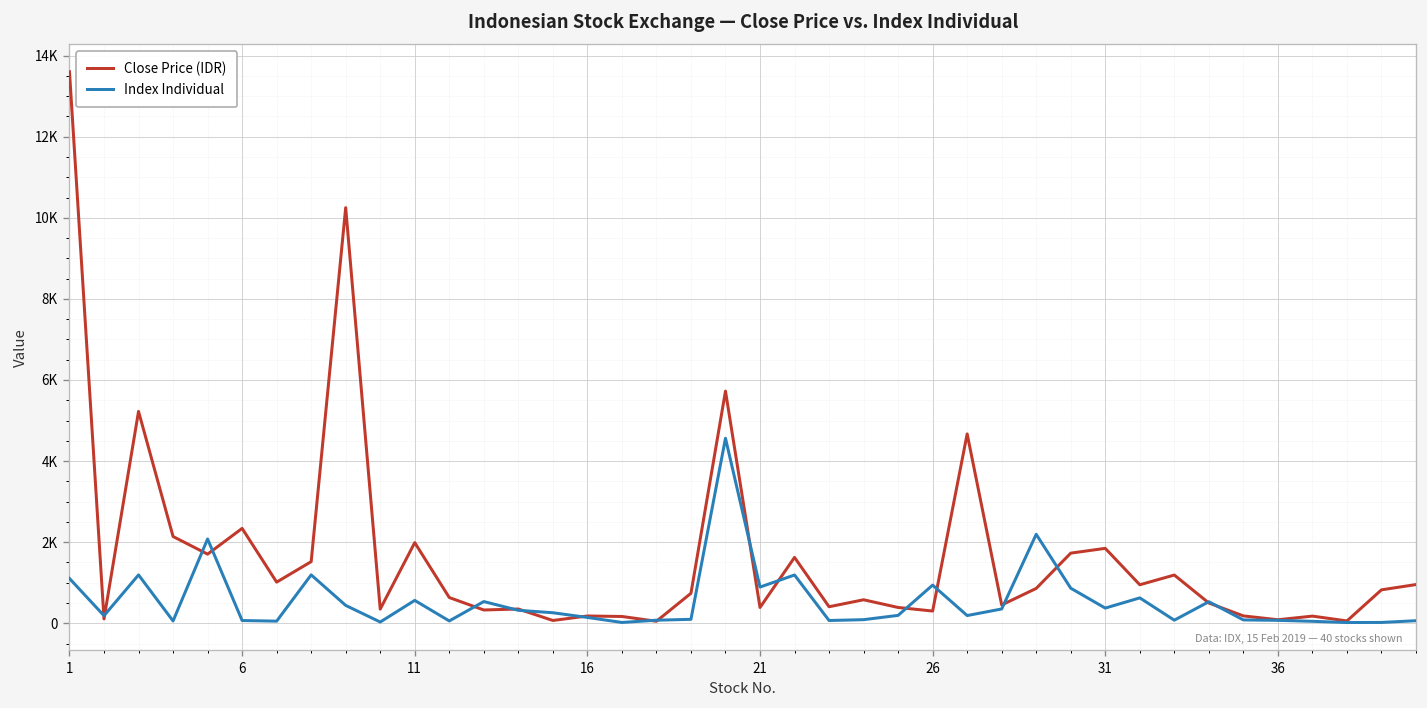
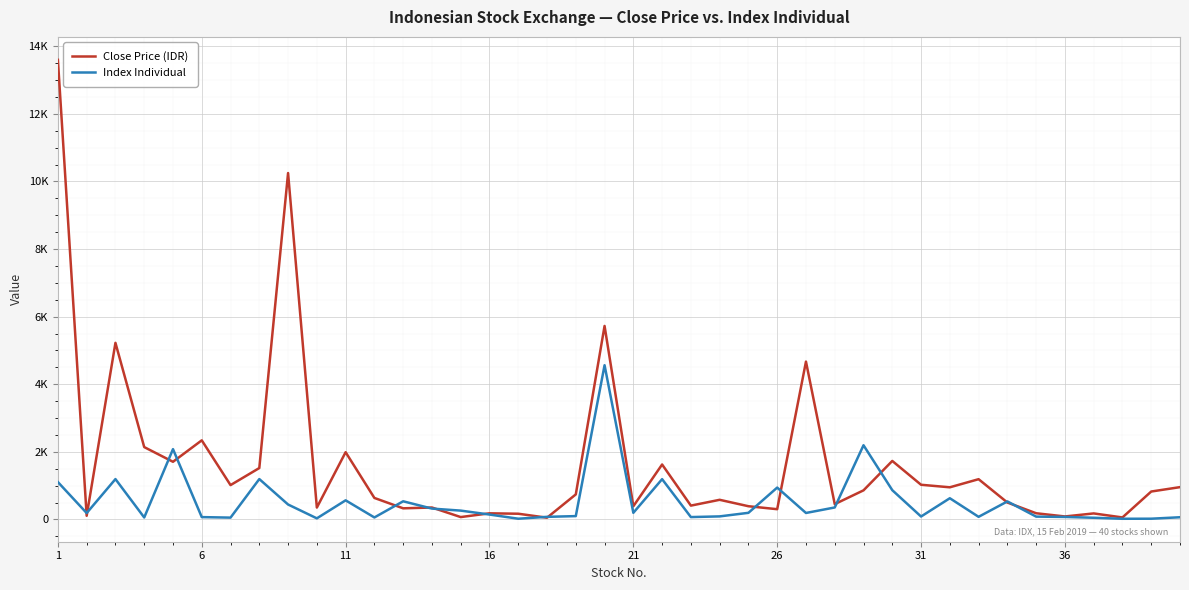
Index Individual, 21: 900 -> 200
Close Price (IDR), 31: 1800 -> 1000
Index Individual, 31: 400 -> 100
